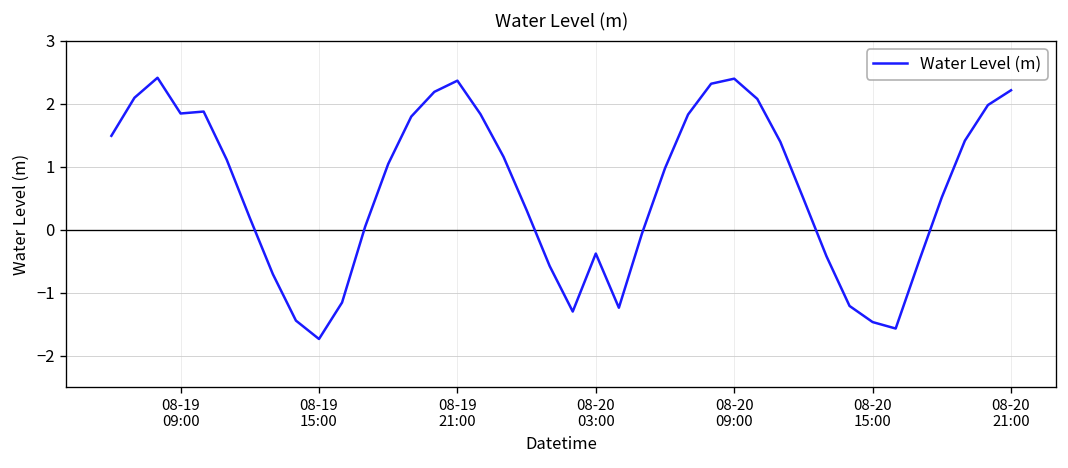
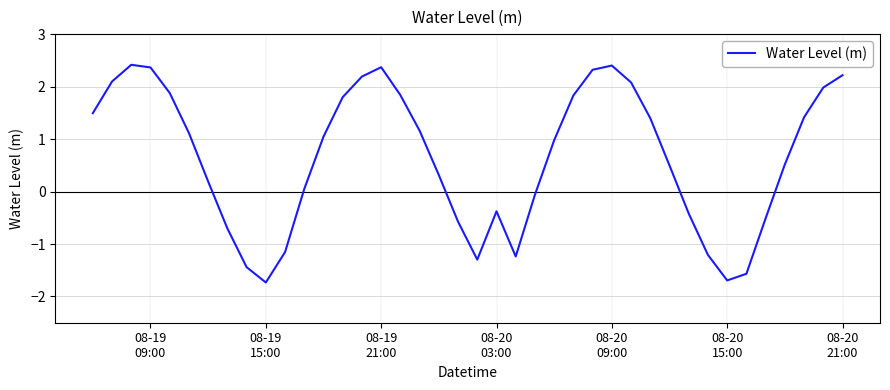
08-19 09:00: 1.8 -> 2.4
08-20 15:00: -1.5 -> -1.7
